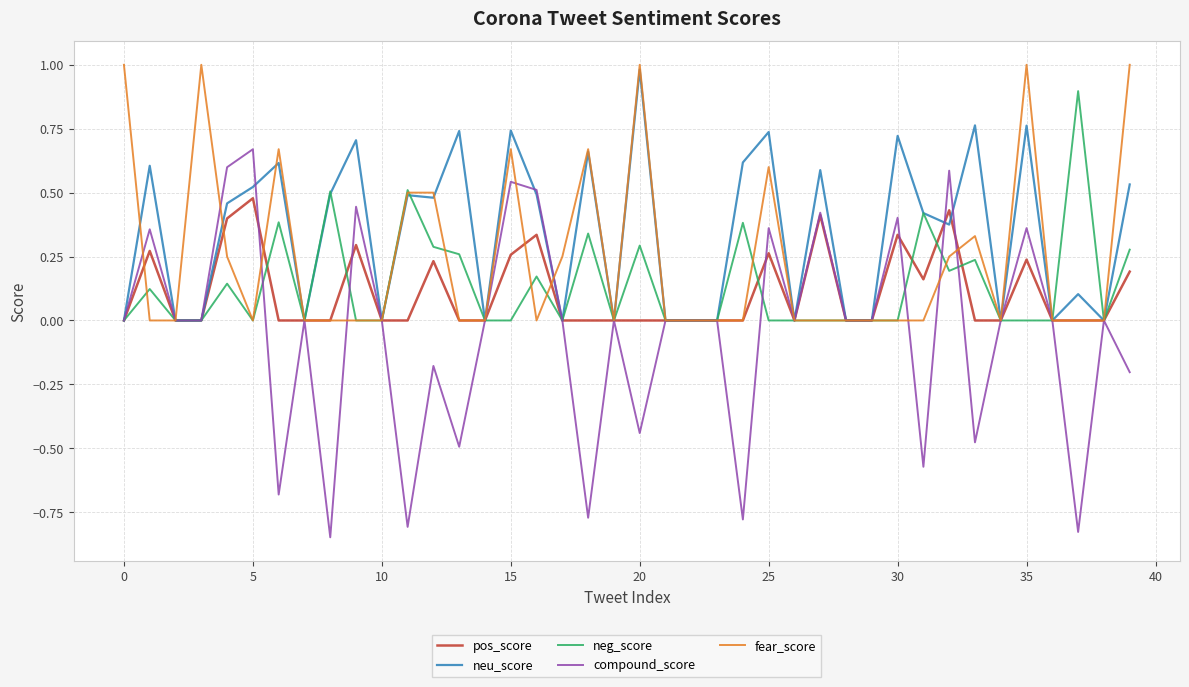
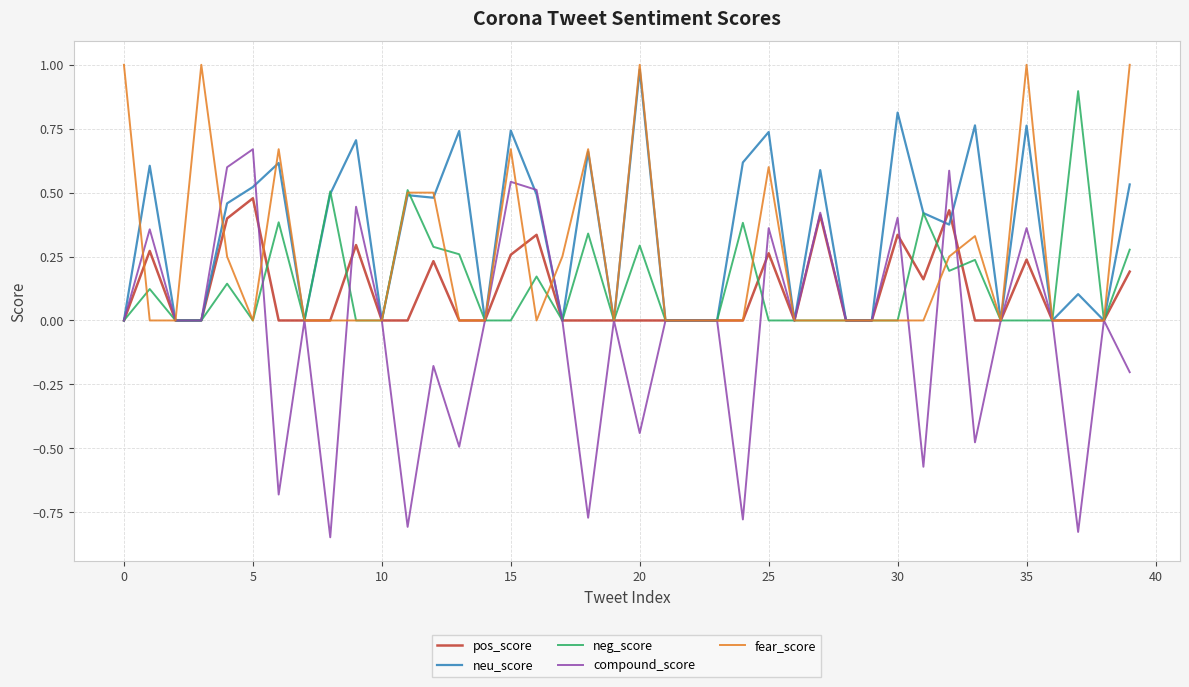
neu_score, 30: 0.72 -> 0.81
